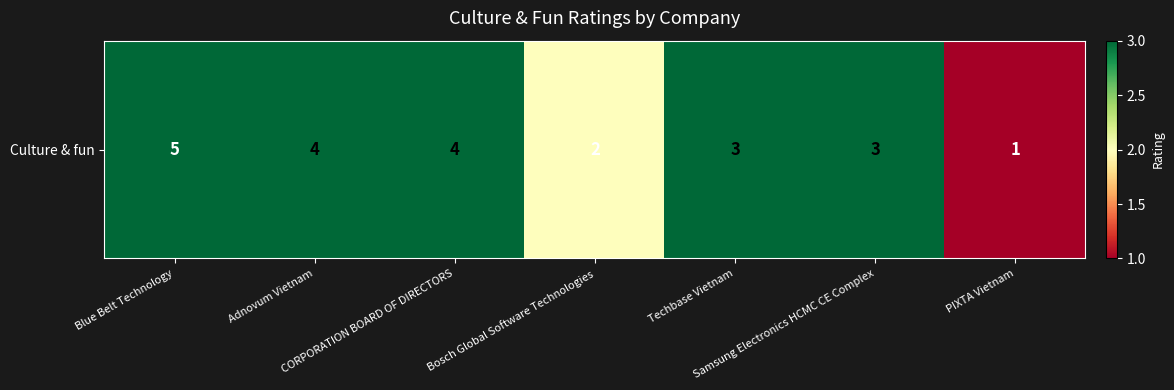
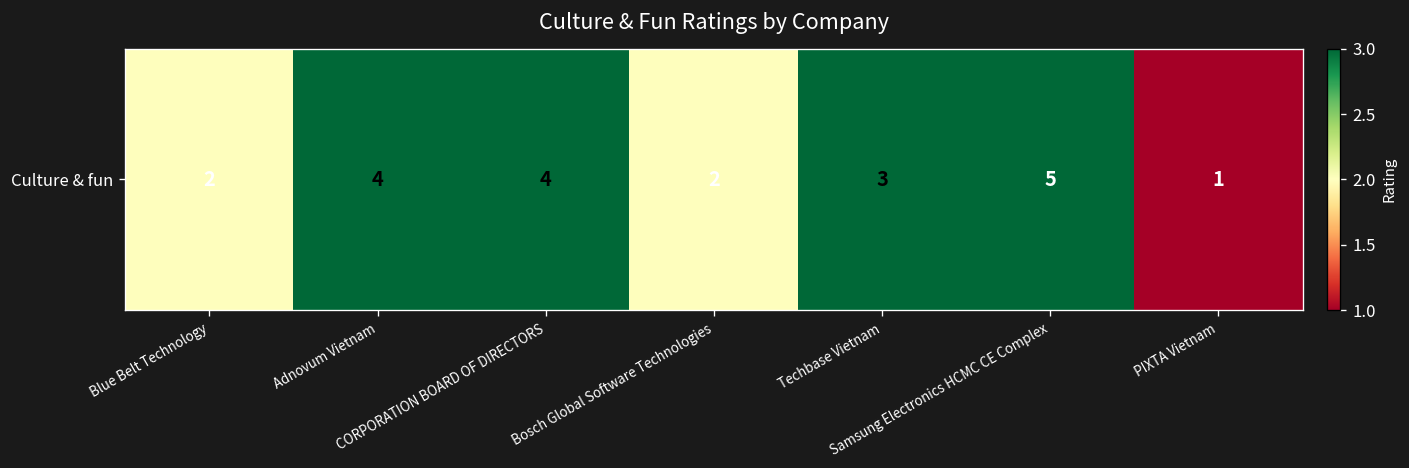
Culture & fun, Blue Belt Technology: 5 -> 2
Culture & fun, Samsung Electronics HCMC CE Complex: 3 -> 5
